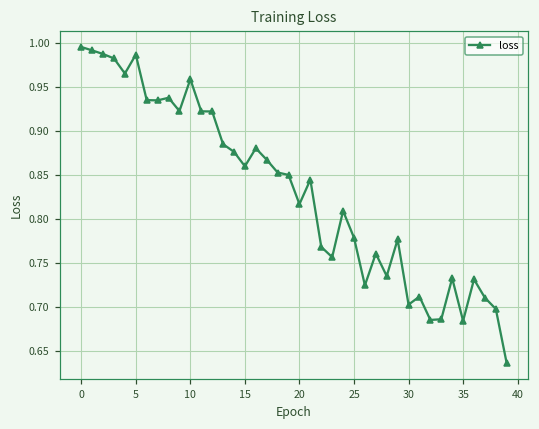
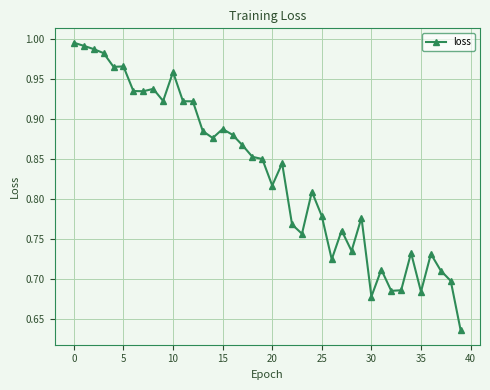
5: 0.99 -> 0.97
15: 0.86 -> 0.89
30: 0.70 -> 0.68
